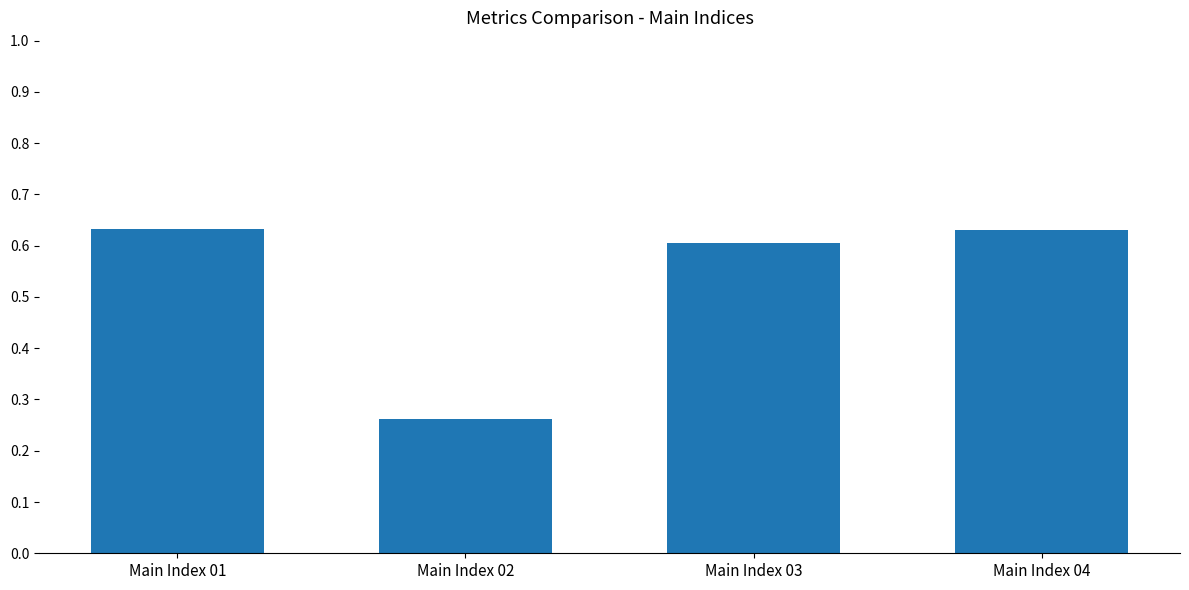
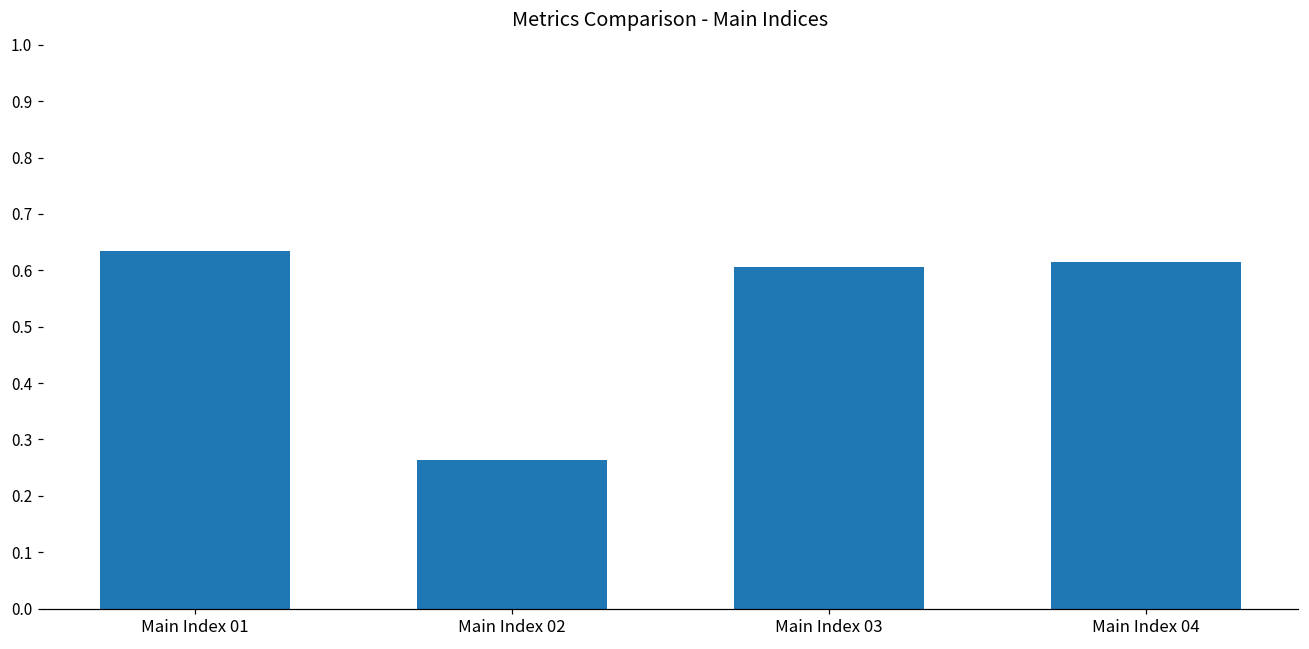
Main Index 04: 0.63 -> 0.61
